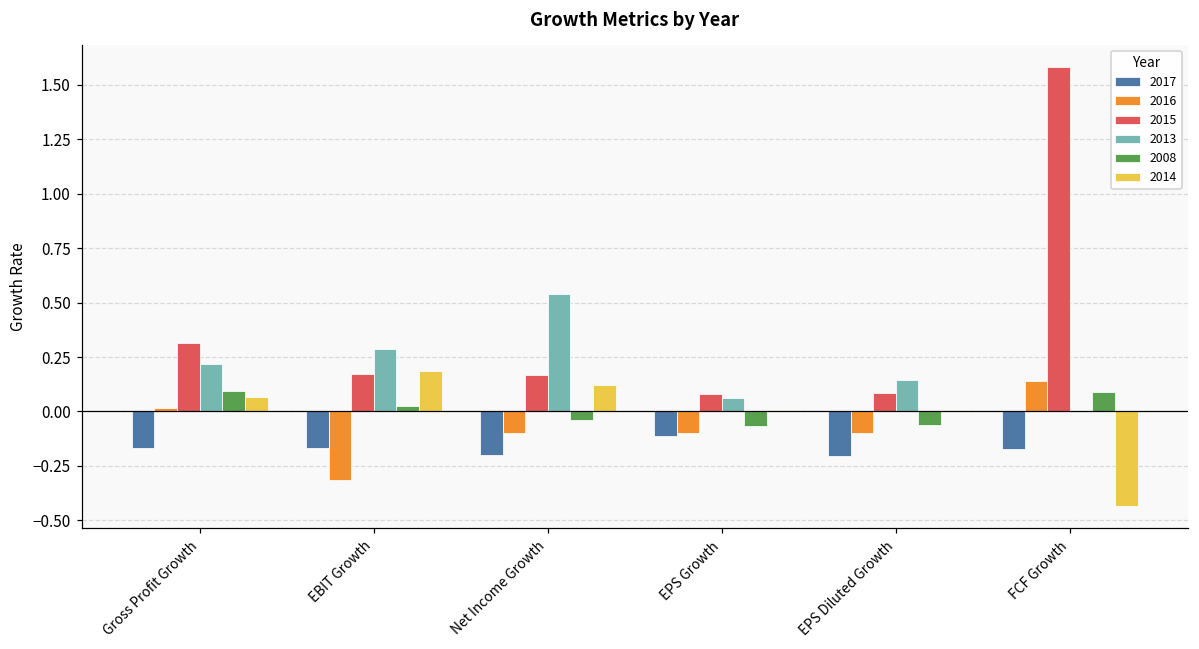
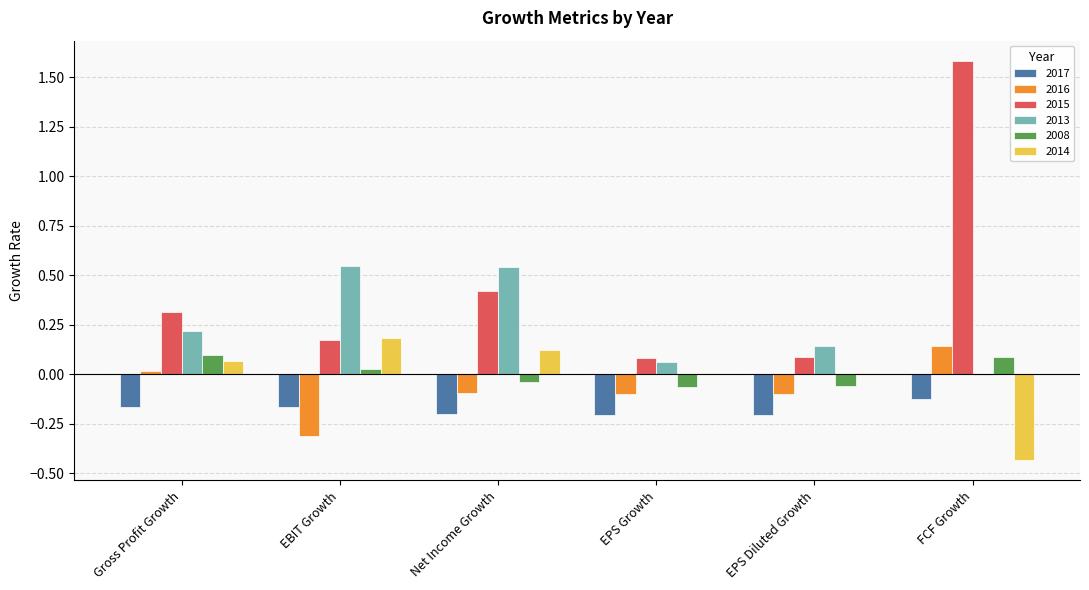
2013, EBIT Growth: 0.29 -> 0.55
2015, Net Income Growth: 0.17 -> 0.42
2017, EPS Growth: -0.11 -> -0.20
2017, FCF Growth: -0.17 -> -0.13
